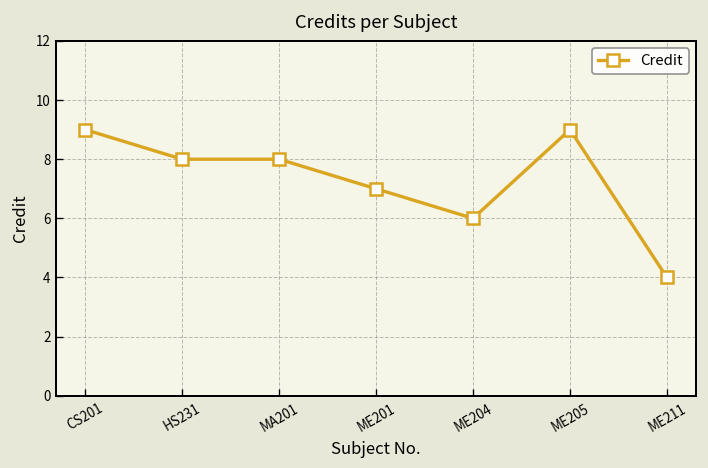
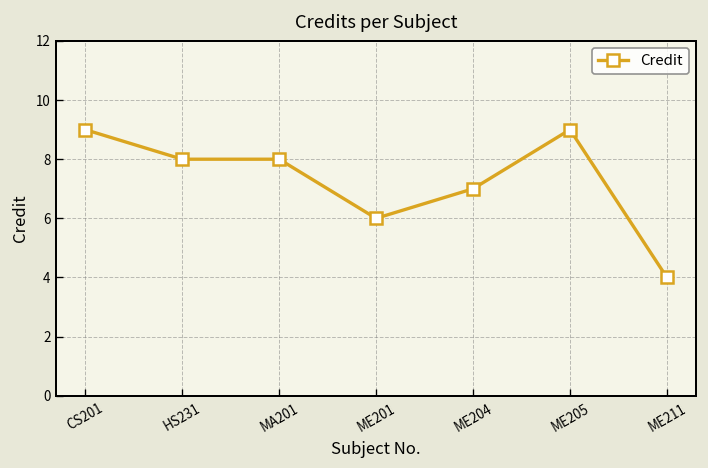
ME201: 7 -> 6
ME204: 6 -> 7
